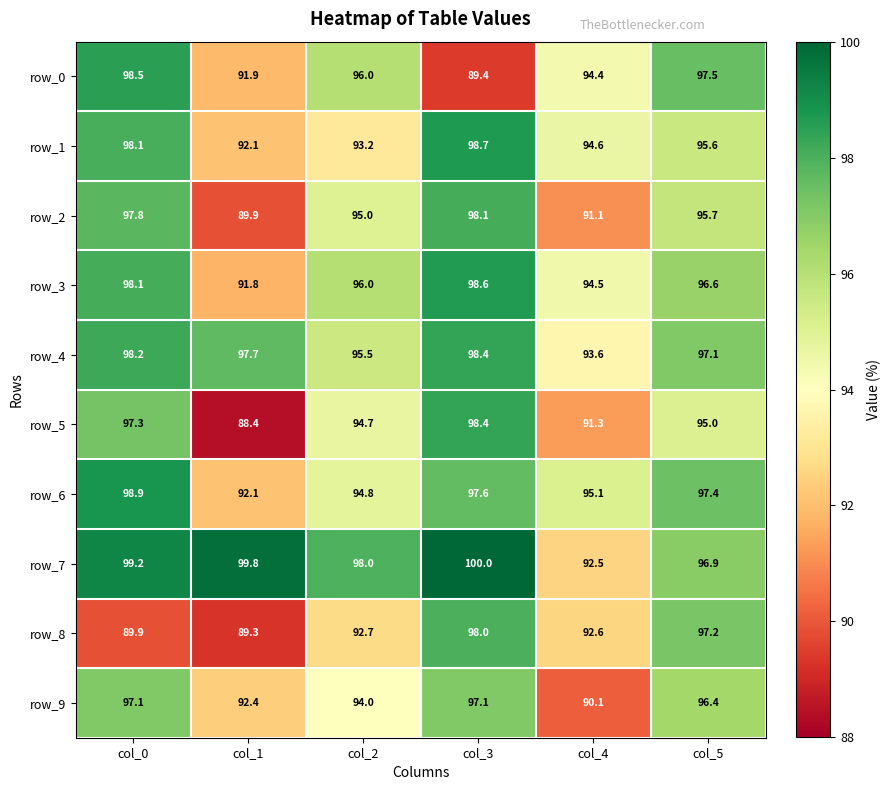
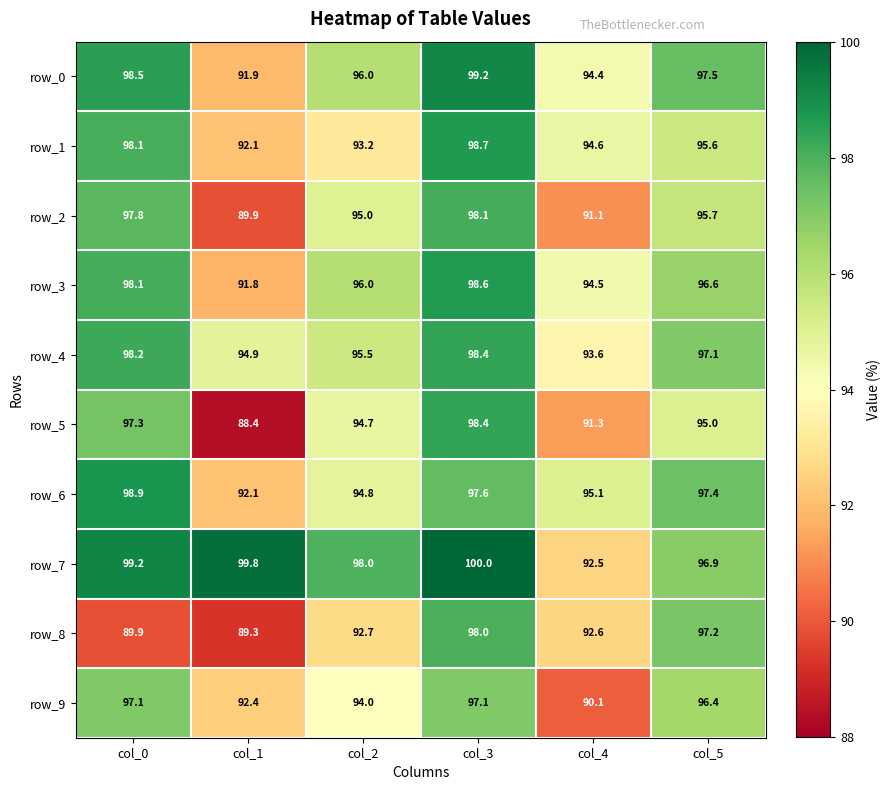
row_0, col_3: 89.4 -> 99.2
row_4, col_1: 97.7 -> 94.9
